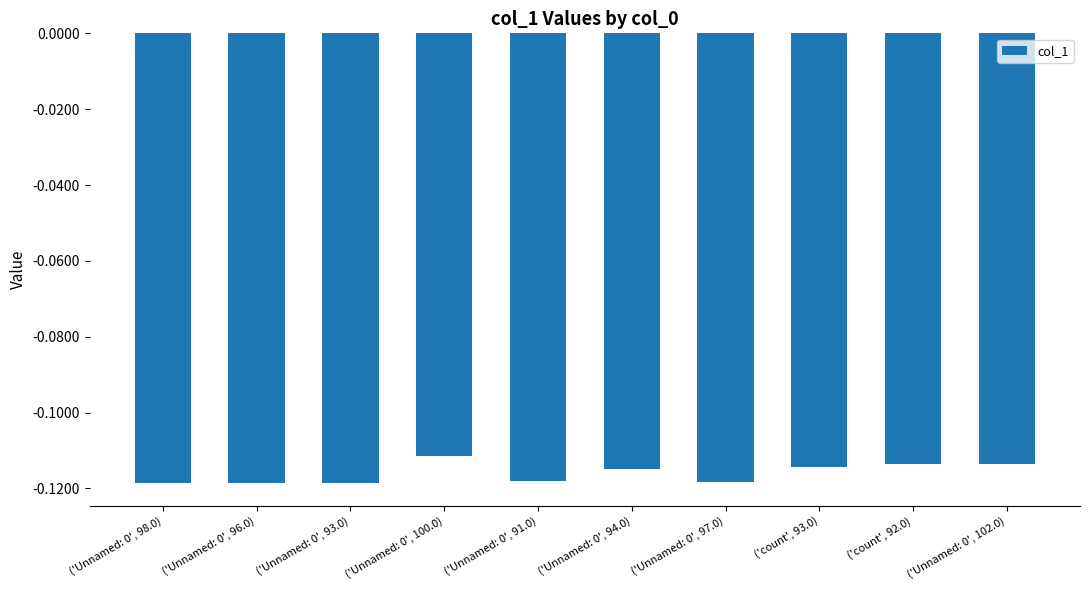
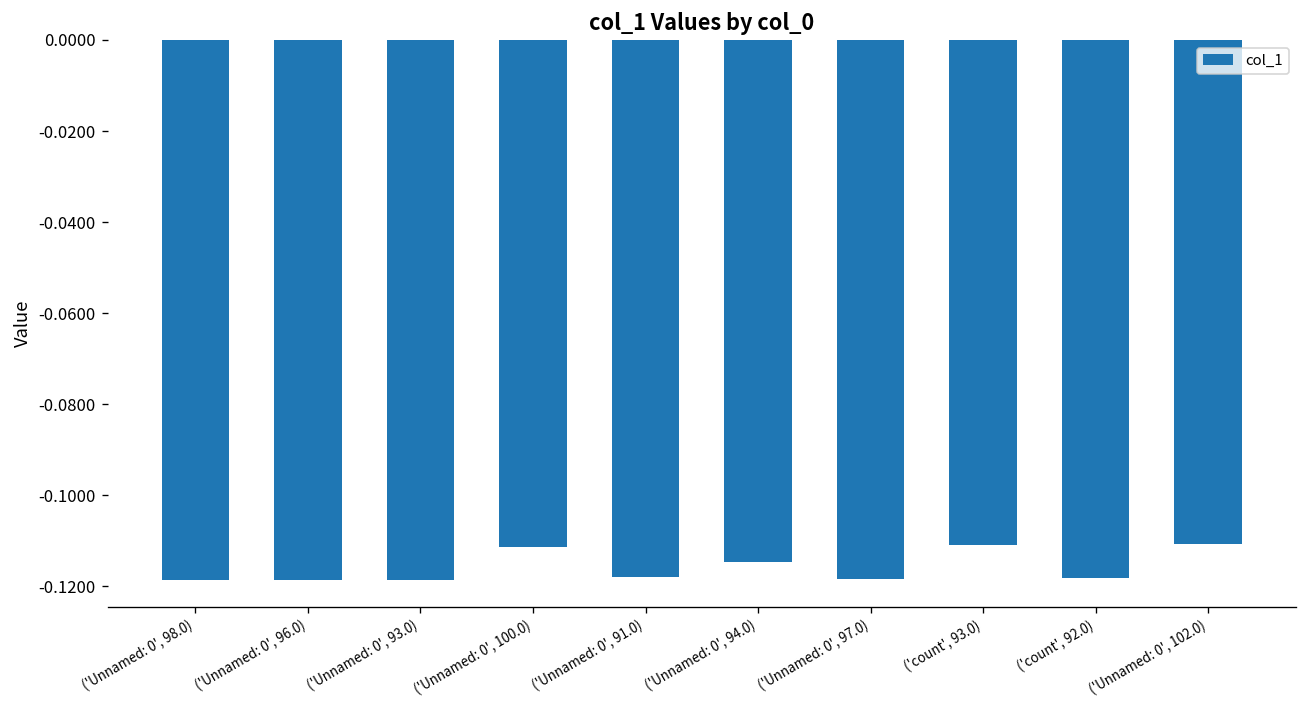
('count', 93.0): -0.114 -> -0.111
('count', 92.0): -0.114 -> -0.118
('Unnamed: 0', 102.0): -0.114 -> -0.111
